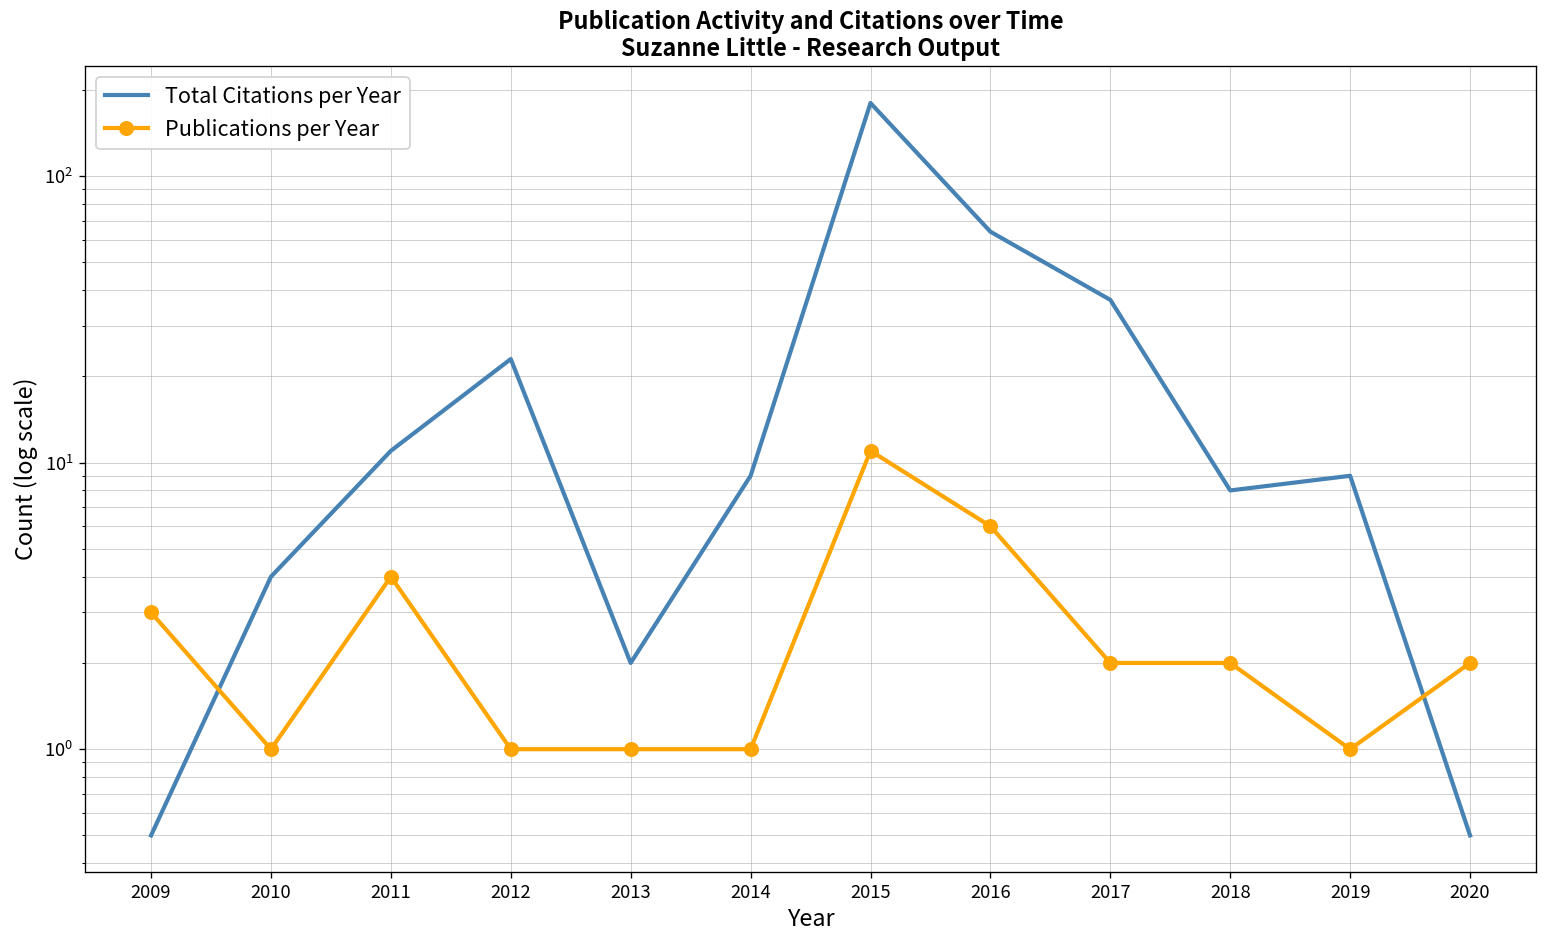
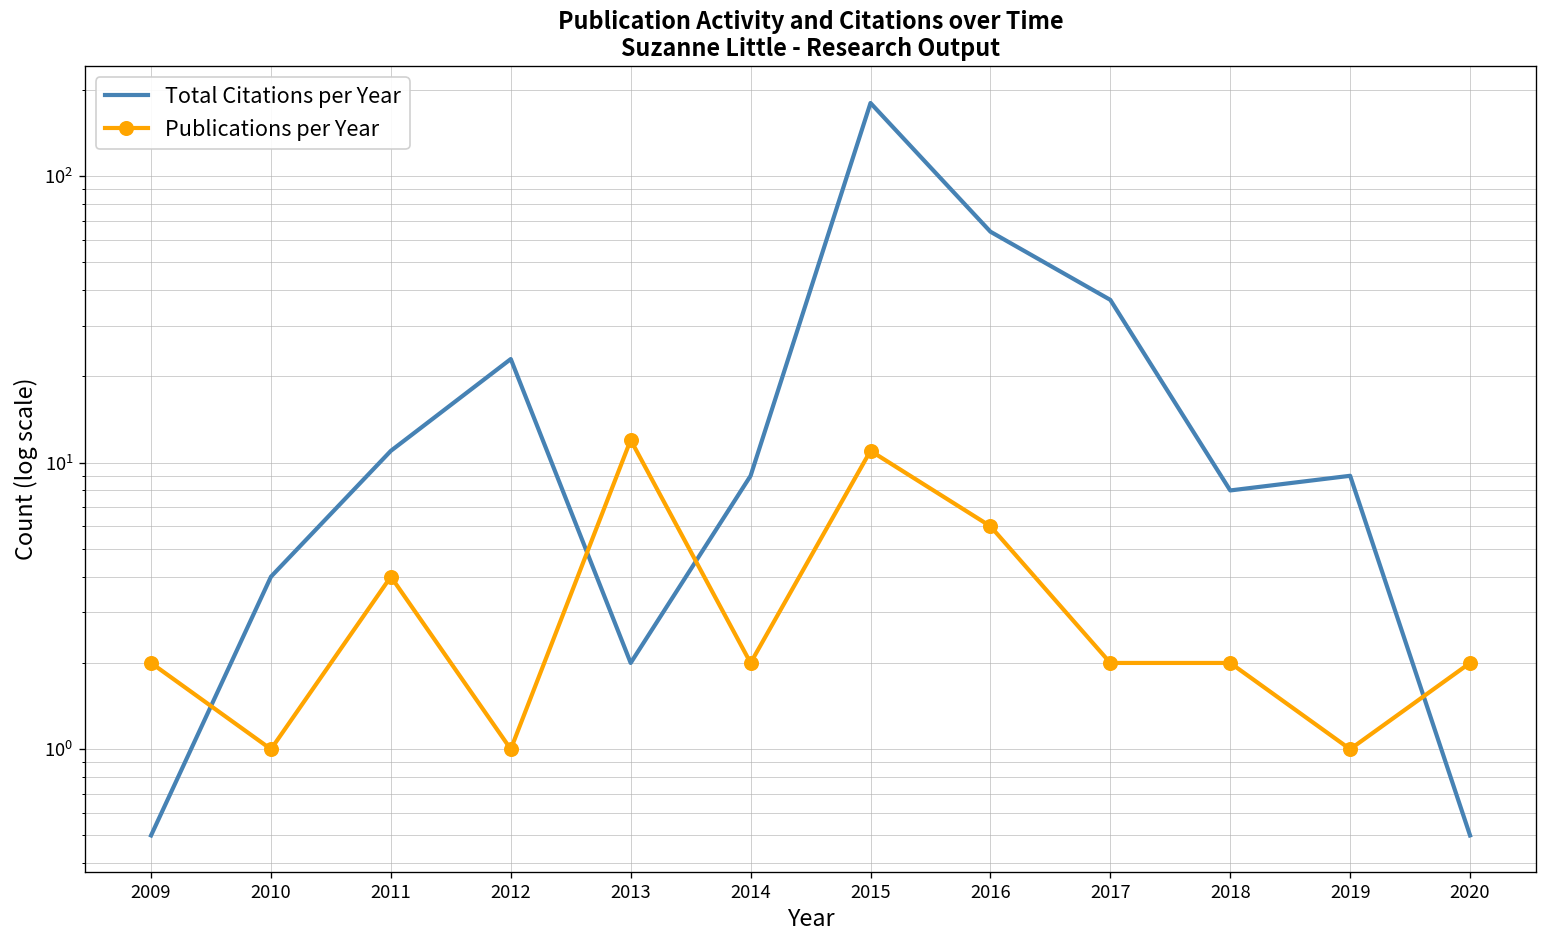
Publications per Year, 2009: 3 -> 2
Publications per Year, 2013: 1 -> 12
Publications per Year, 2014: 1 -> 2
